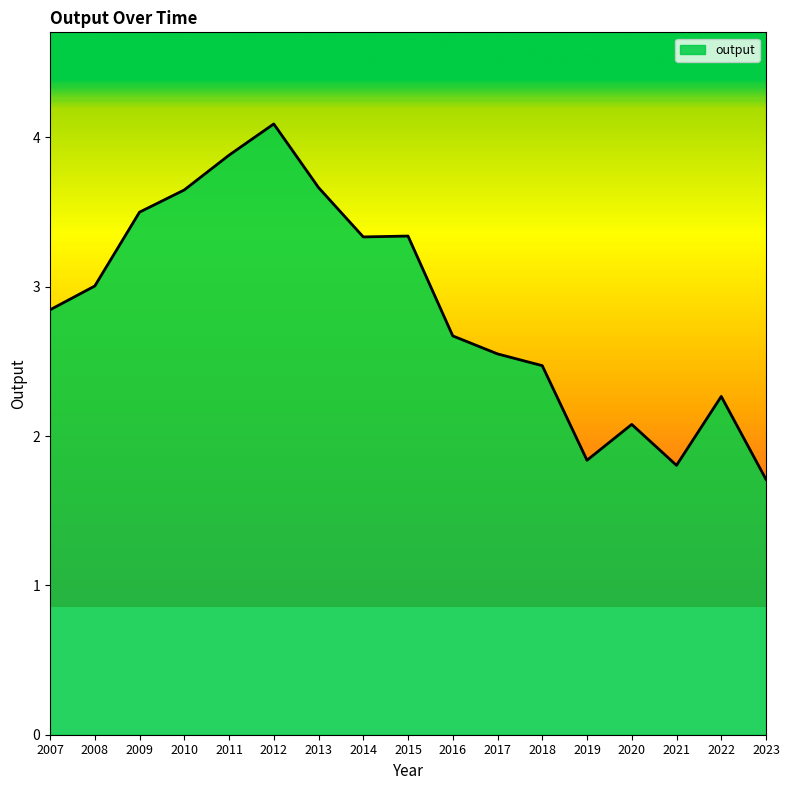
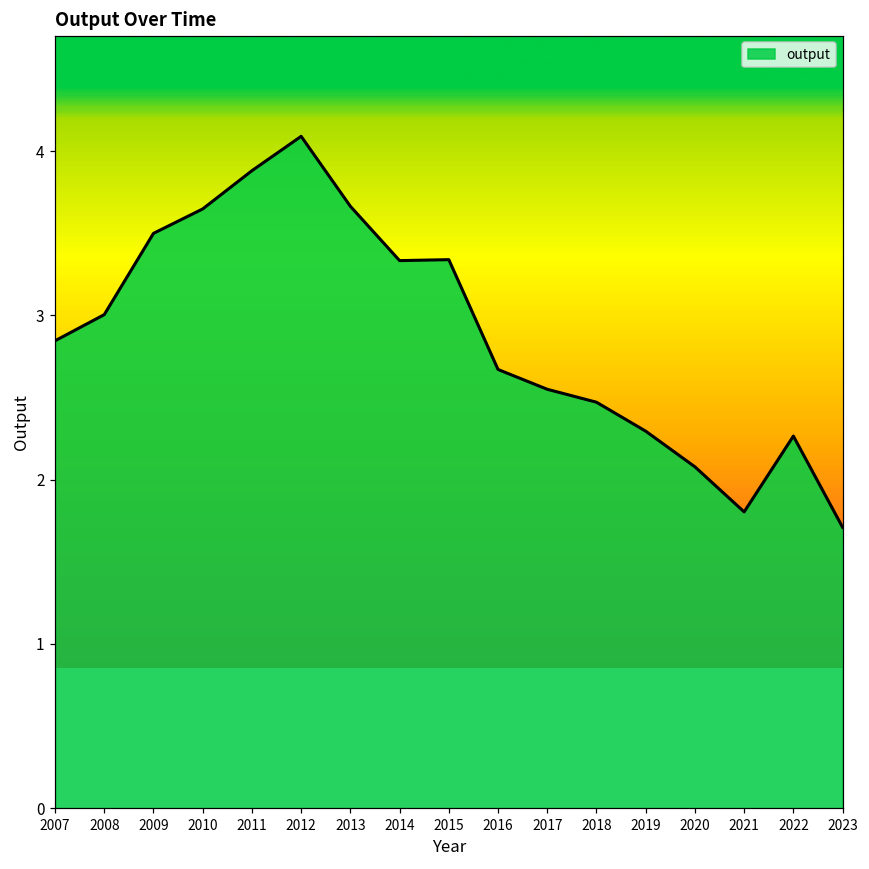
2019: 1.84 -> 2.30
